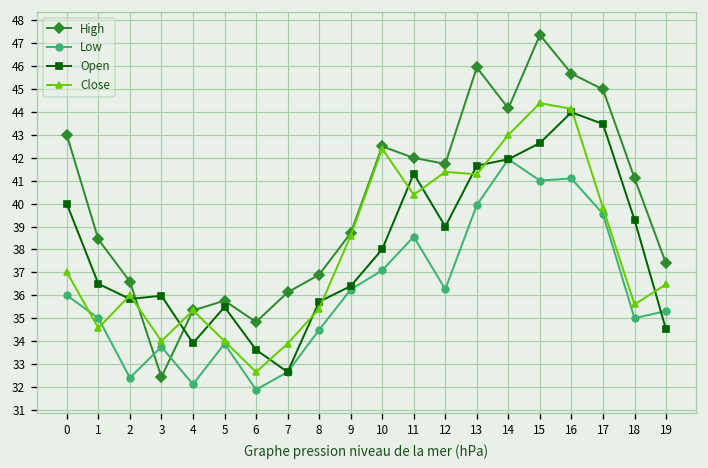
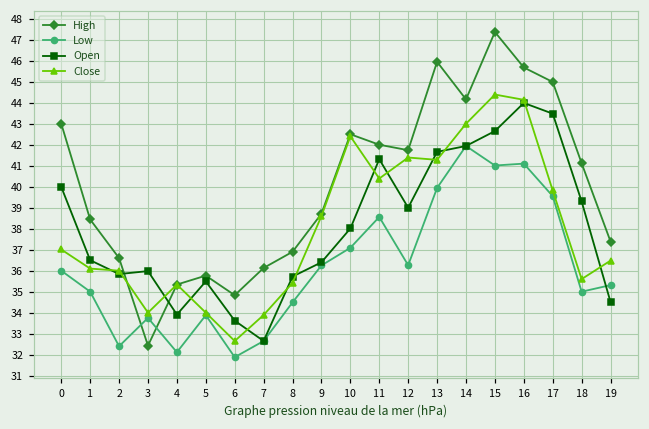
Close, 1: 34.6 -> 36.1
